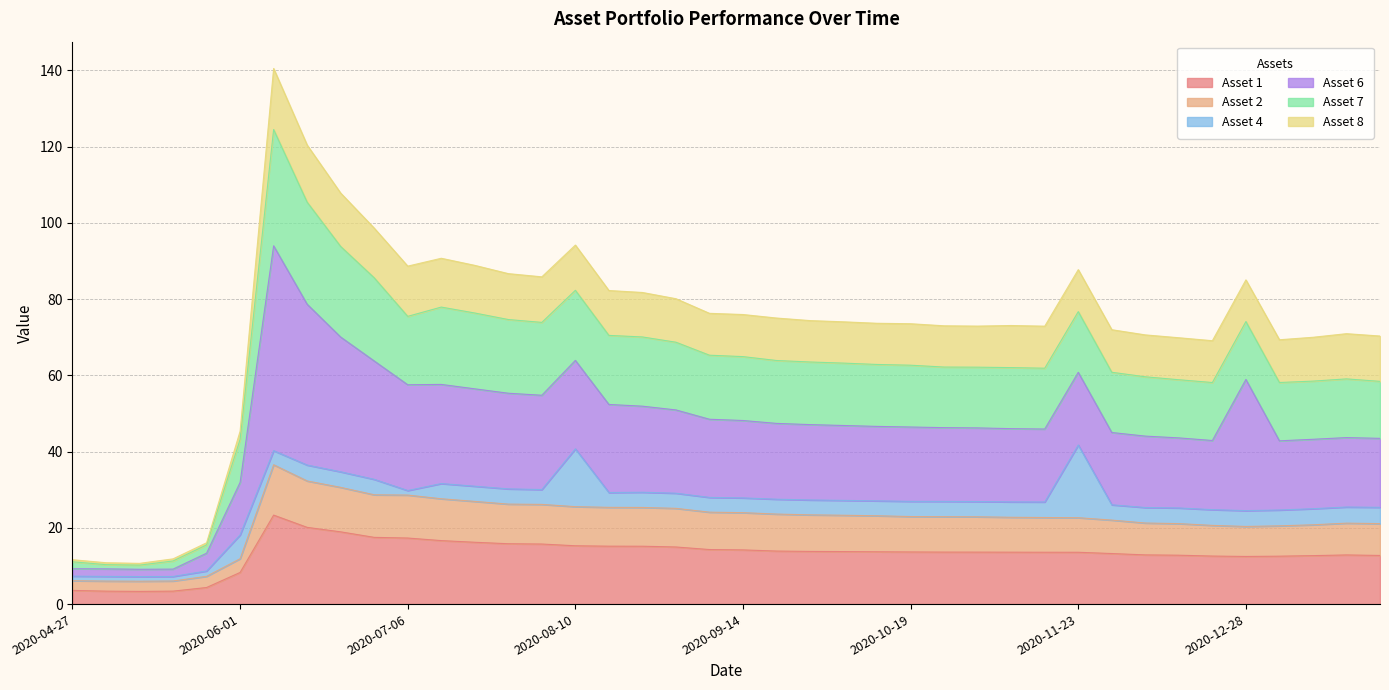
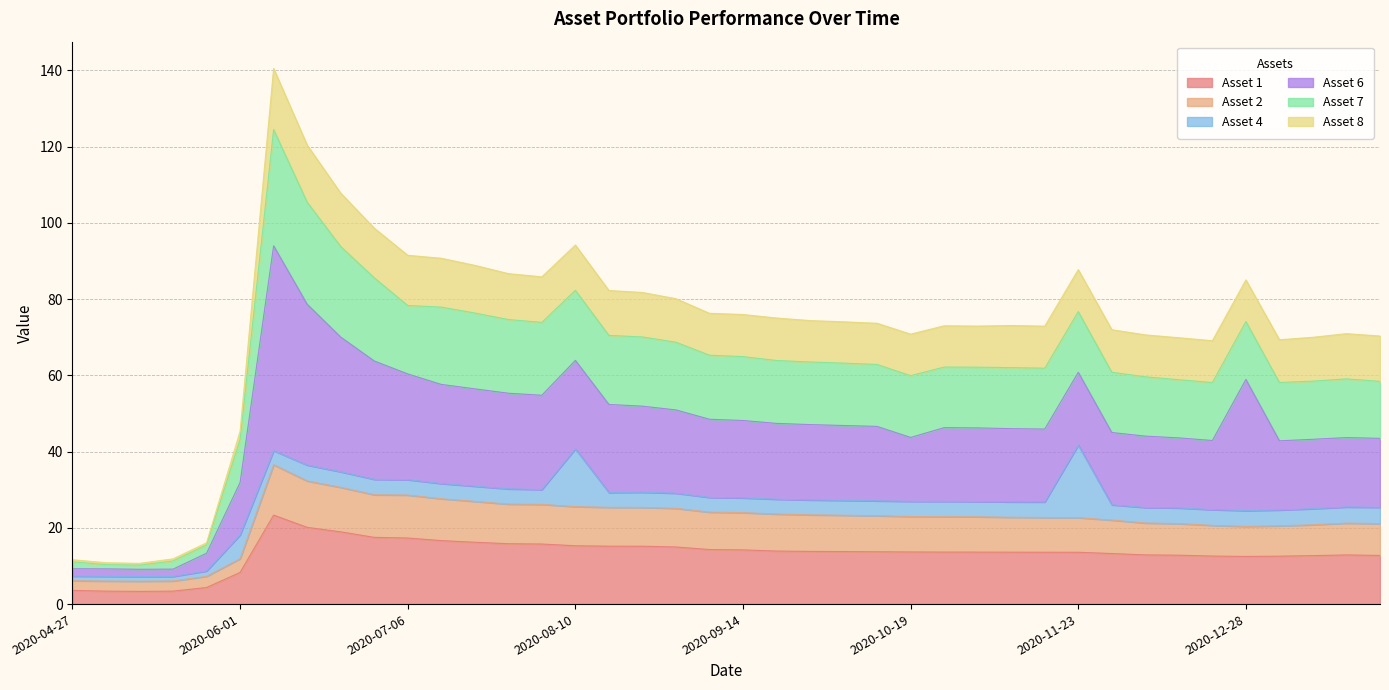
Asset 4, 2020-07-06: 1 -> 4
Asset 6, 2020-10-19: 20 -> 17
